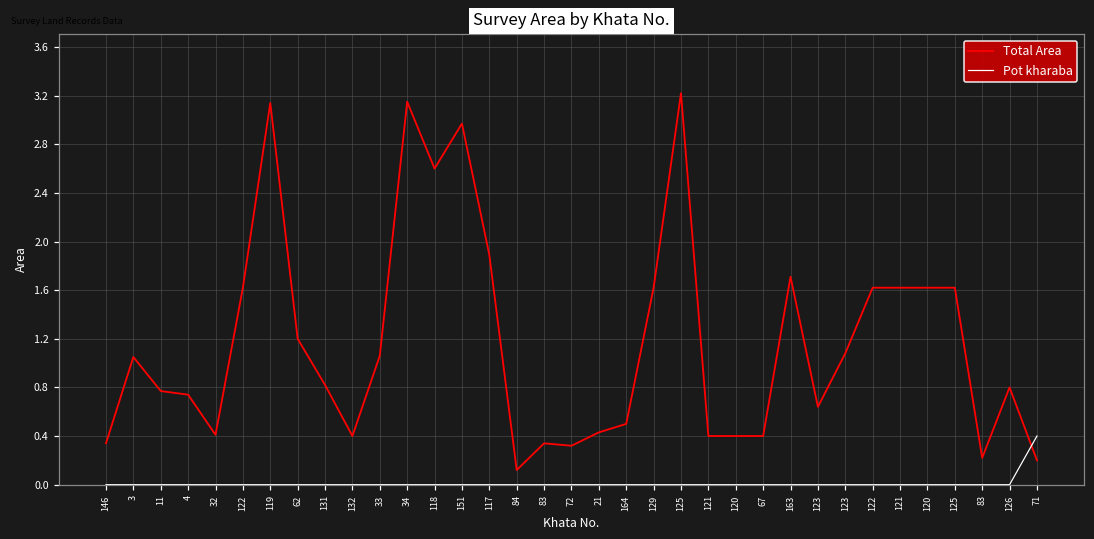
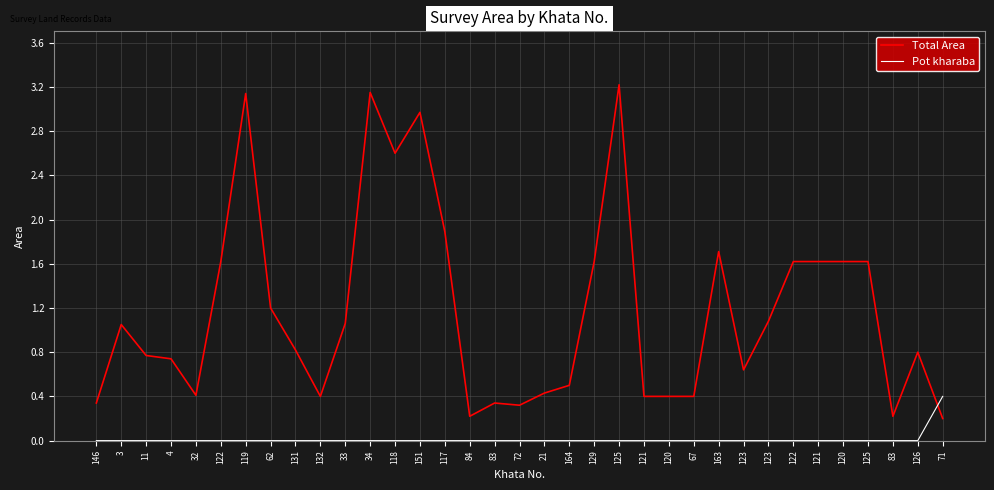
Total Area, 84: 0.12 -> 0.22
